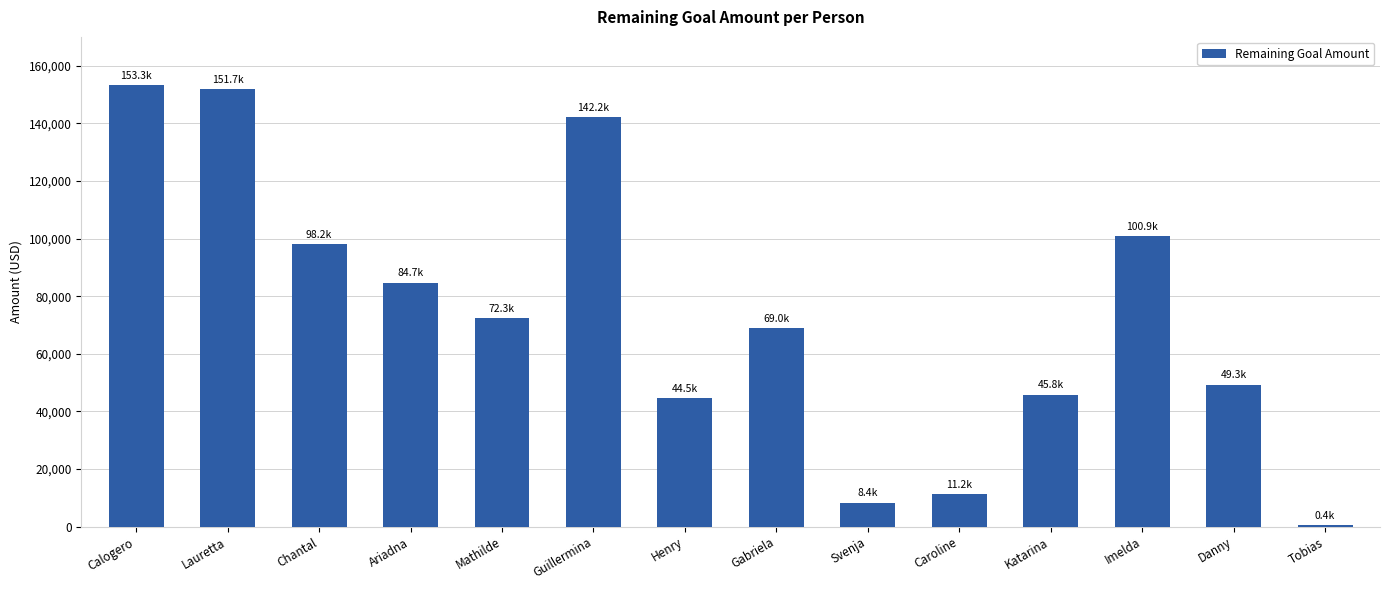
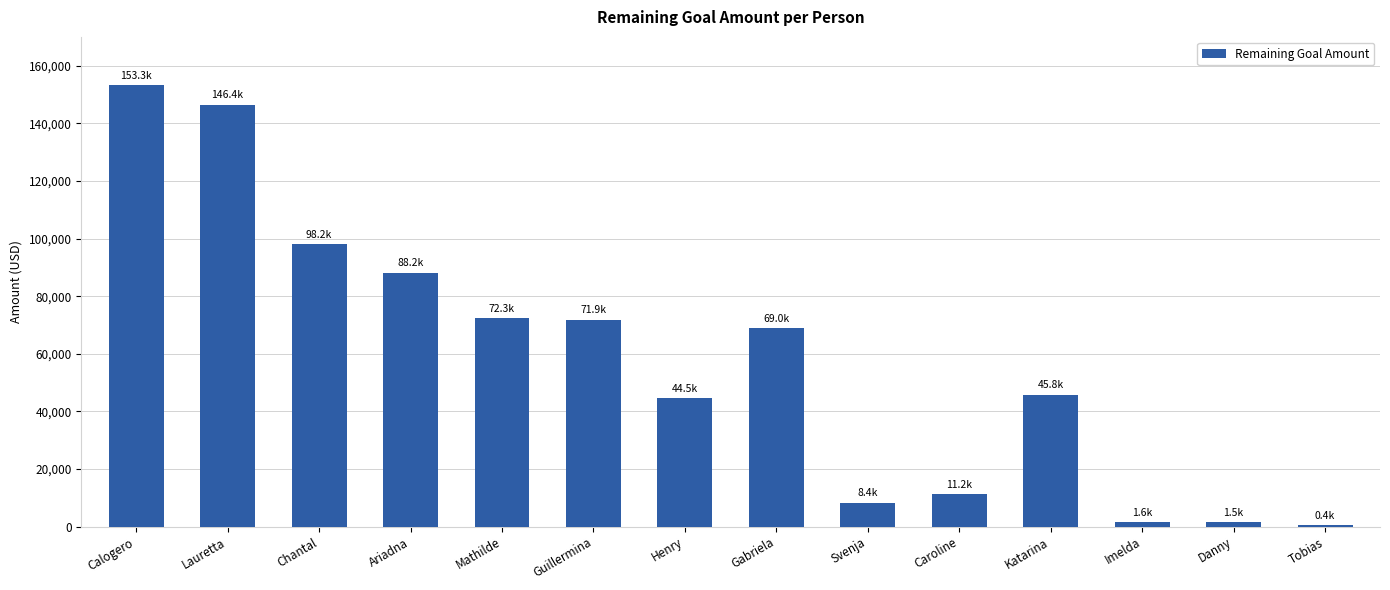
Lauretta: 151.7k -> 146.4k
Ariadna: 84.7k -> 88.2k
Guillermina: 142.2k -> 71.9k
Imelda: 100.9k -> 1.6k
Danny: 49.3k -> 1.5k
